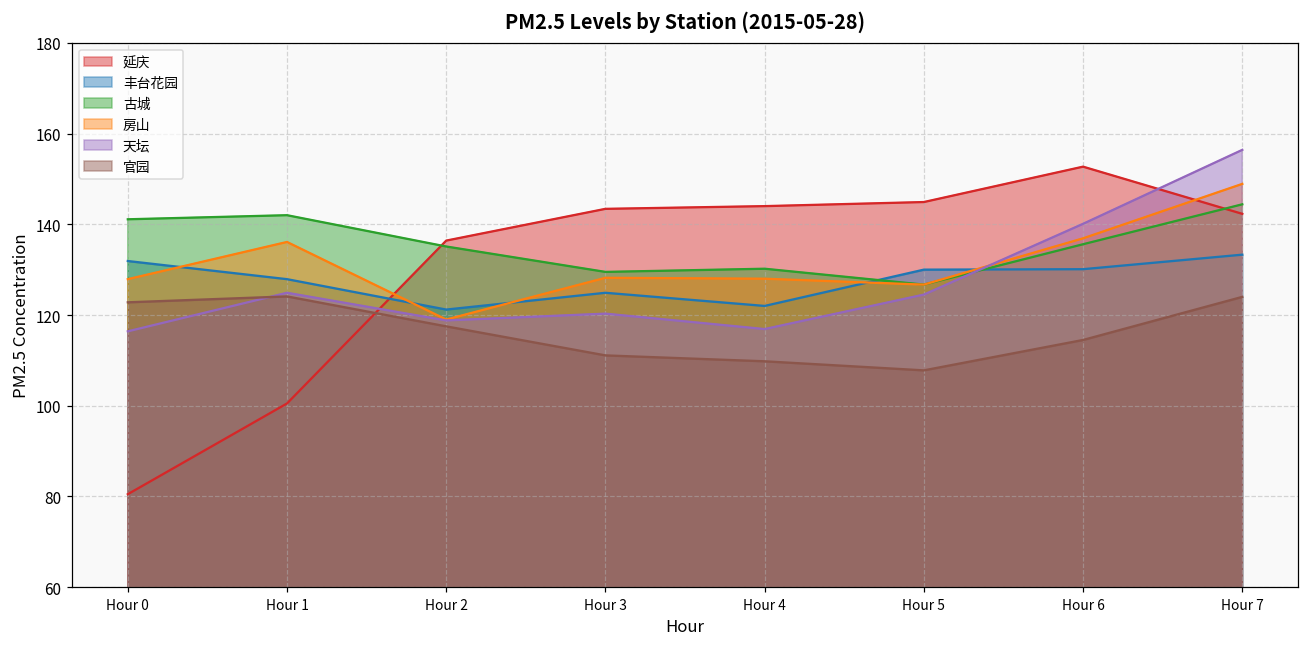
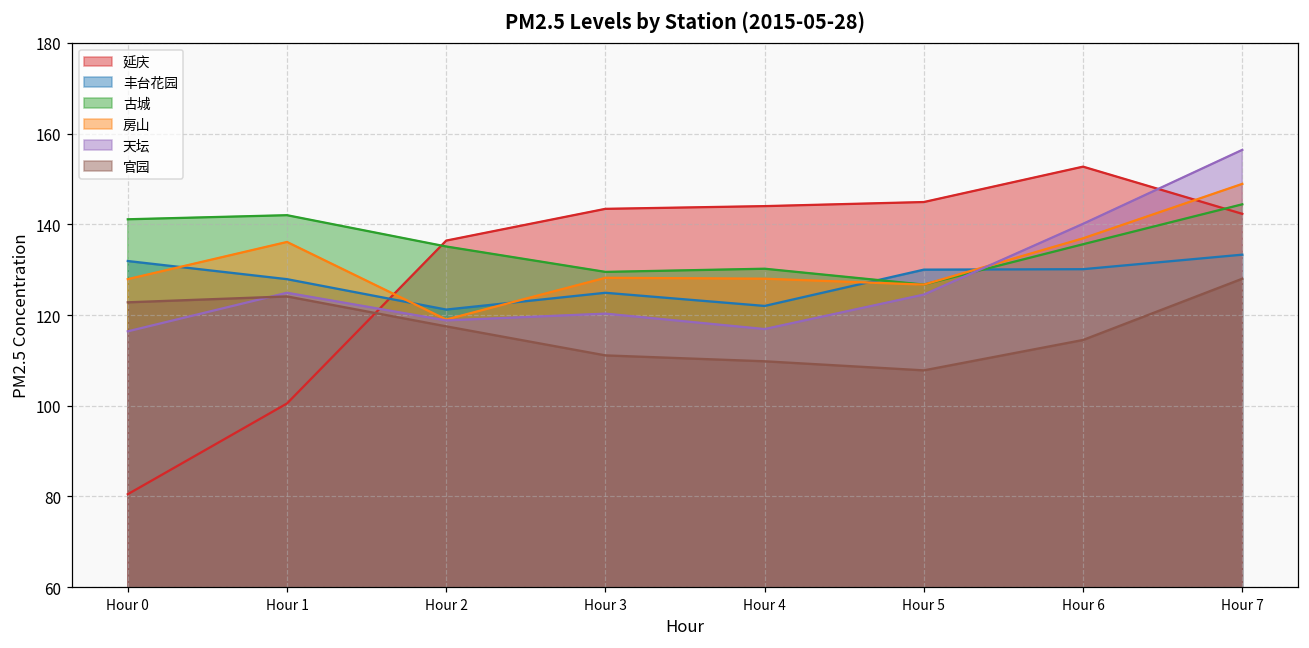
官园, Hour 7: 124 -> 128
